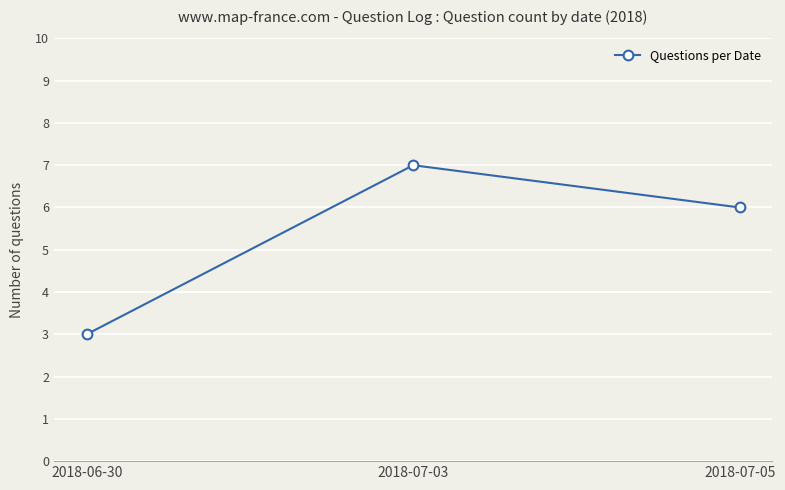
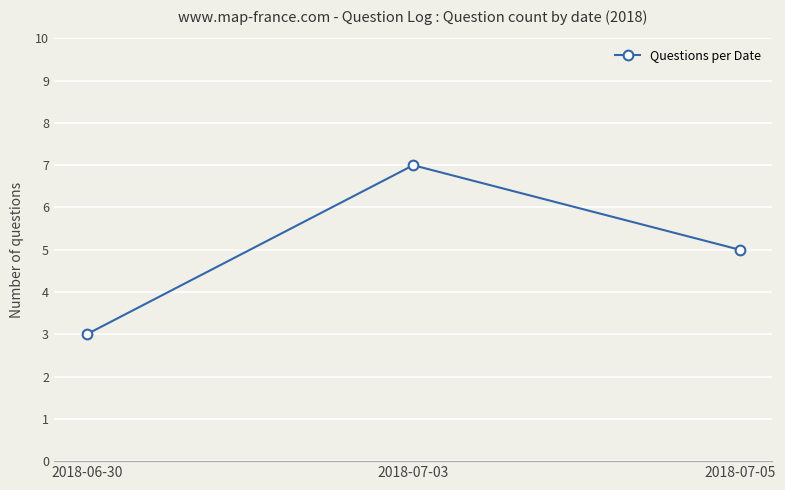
2018-07-05: 6 -> 5
